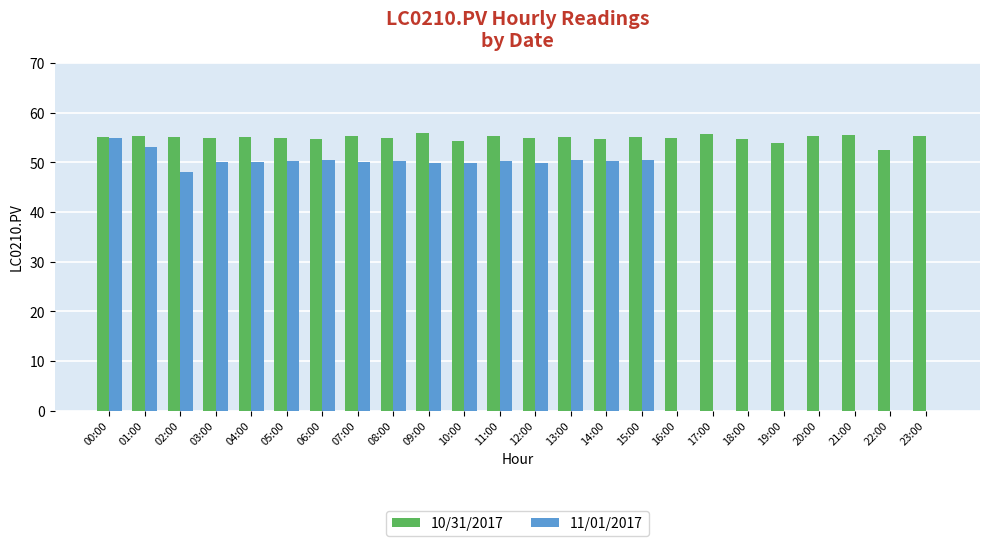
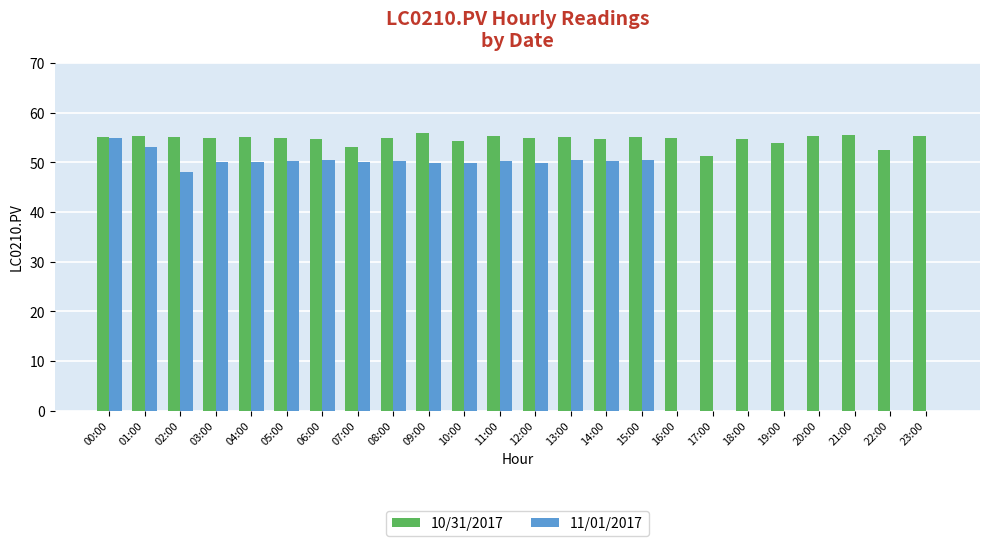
10/31/2017, 07:00: 55 -> 53
10/31/2017, 17:00: 56 -> 51
